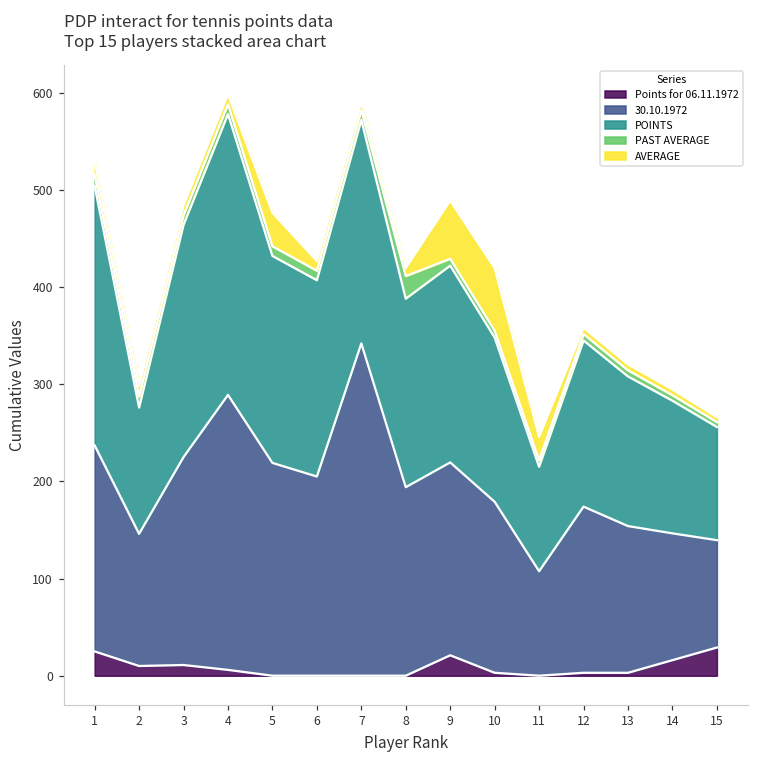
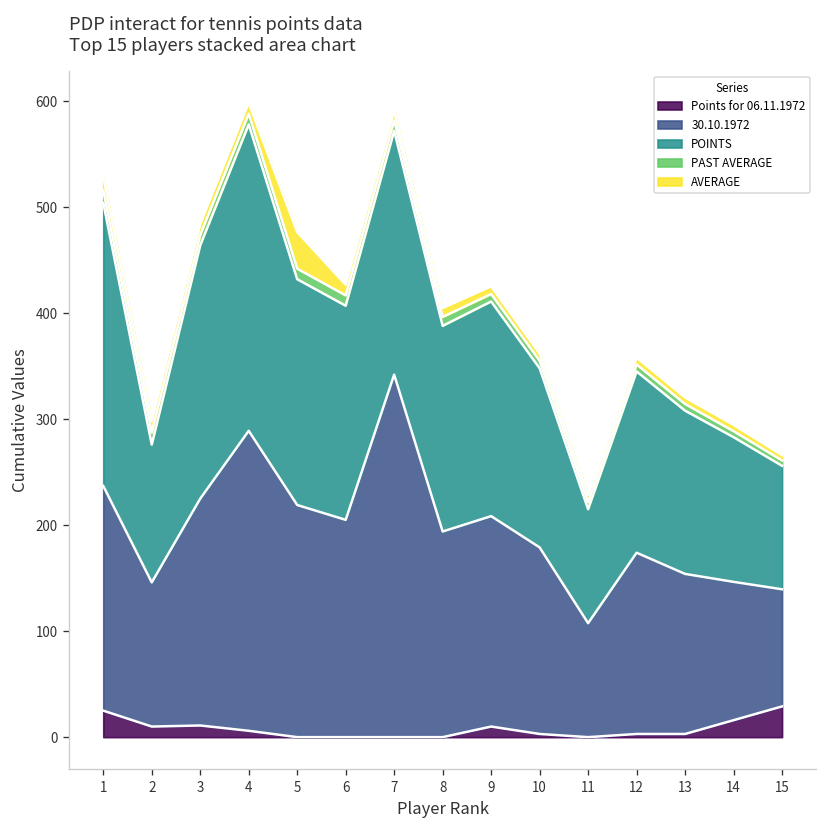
PAST AVERAGE, 8: 20 -> 10
Points for 06.11.1972, 9: 20 -> 10
AVERAGE, 9: 60 -> 10
AVERAGE, 10: 60 -> 10
AVERAGE, 11: 20 -> 10
